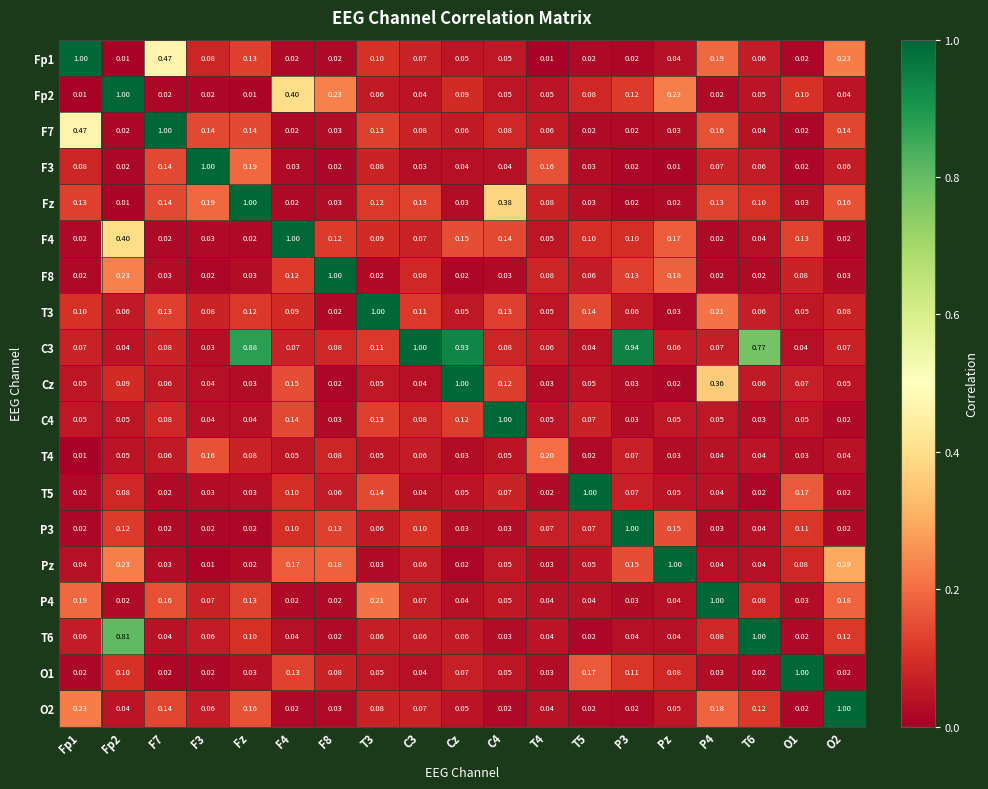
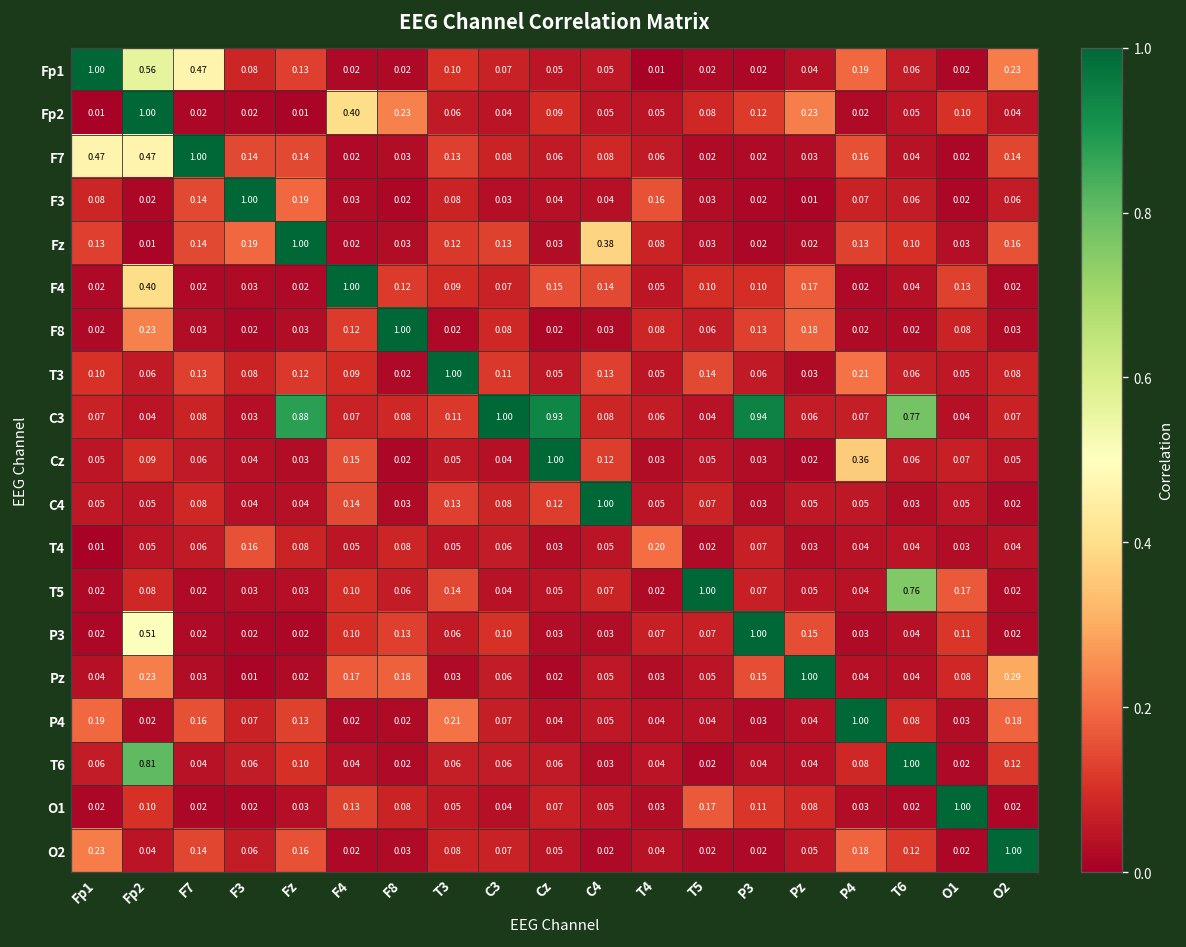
Fp1, Fp2: 0.01 -> 0.56
F7, Fp2: 0.02 -> 0.47
T5, T6: 0.02 -> 0.76
P3, Fp2: 0.12 -> 0.51
